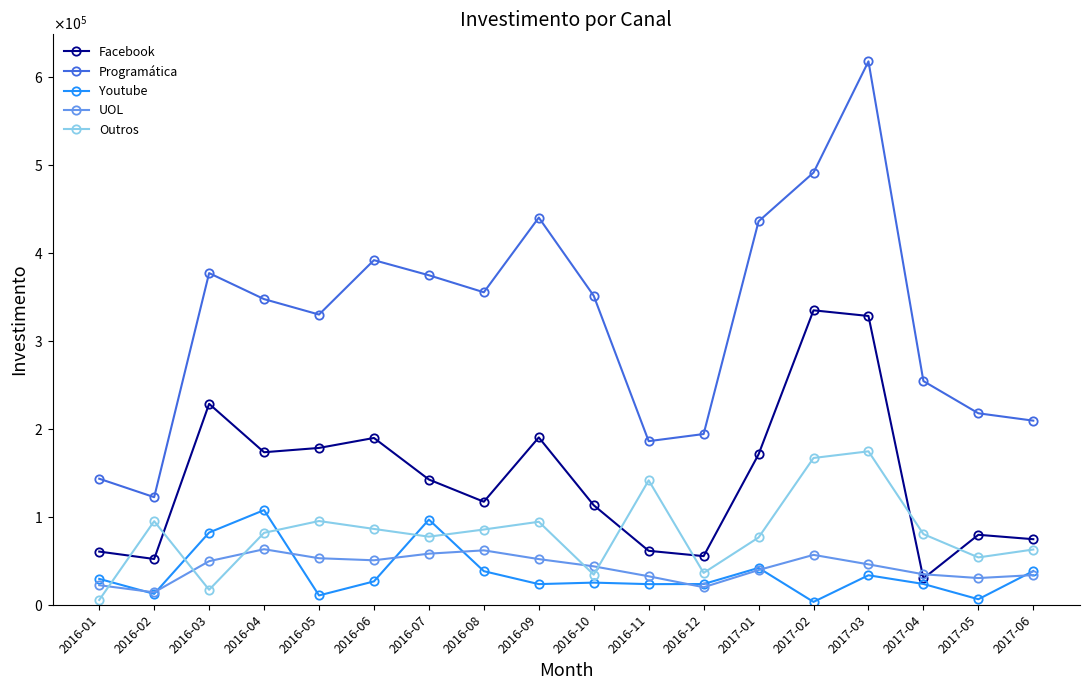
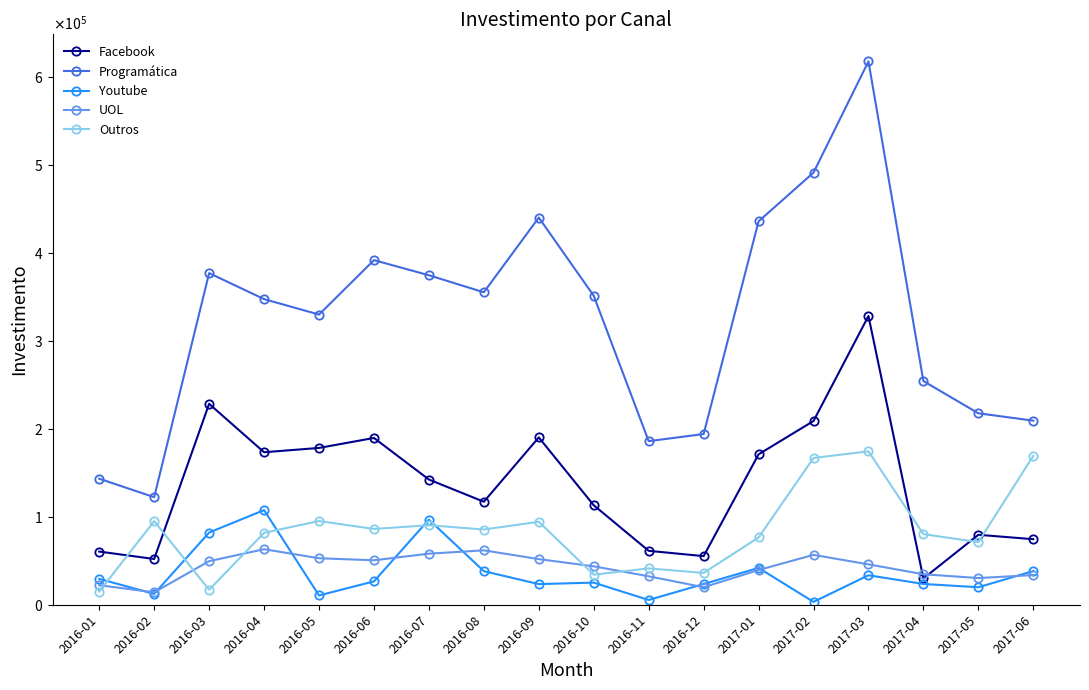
Outros, 2016-01: 10000 -> 20000
Outros, 2016-07: 80000 -> 90000
Youtube, 2016-11: 20000 -> 10000
Outros, 2016-11: 140000 -> 40000
Facebook, 2017-02: 330000 -> 210000
Youtube, 2017-05: 10000 -> 20000
Outros, 2017-05: 50000 -> 70000
Outros, 2017-06: 60000 -> 170000
